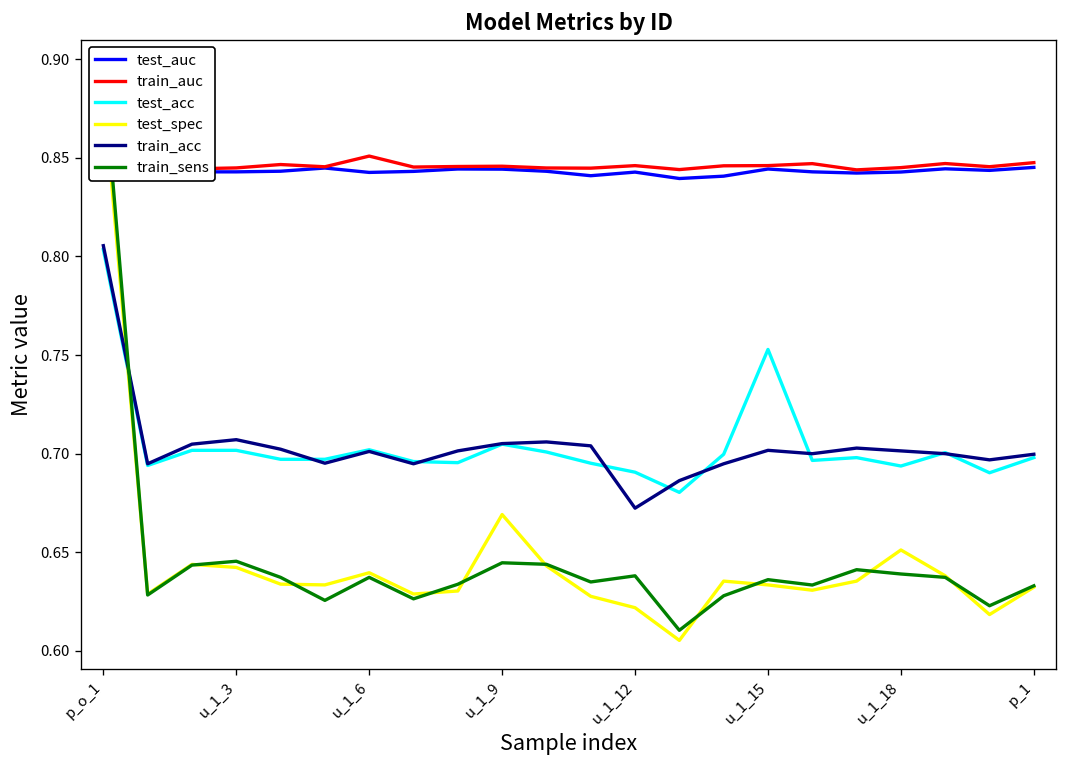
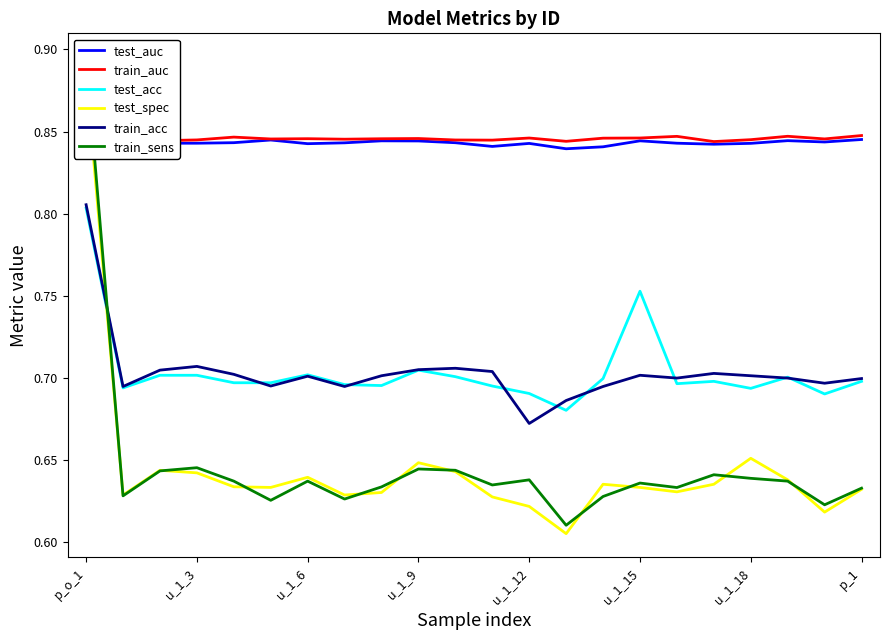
train_auc, u_1_6: 0.851 -> 0.846
test_spec, u_1_9: 0.669 -> 0.648
